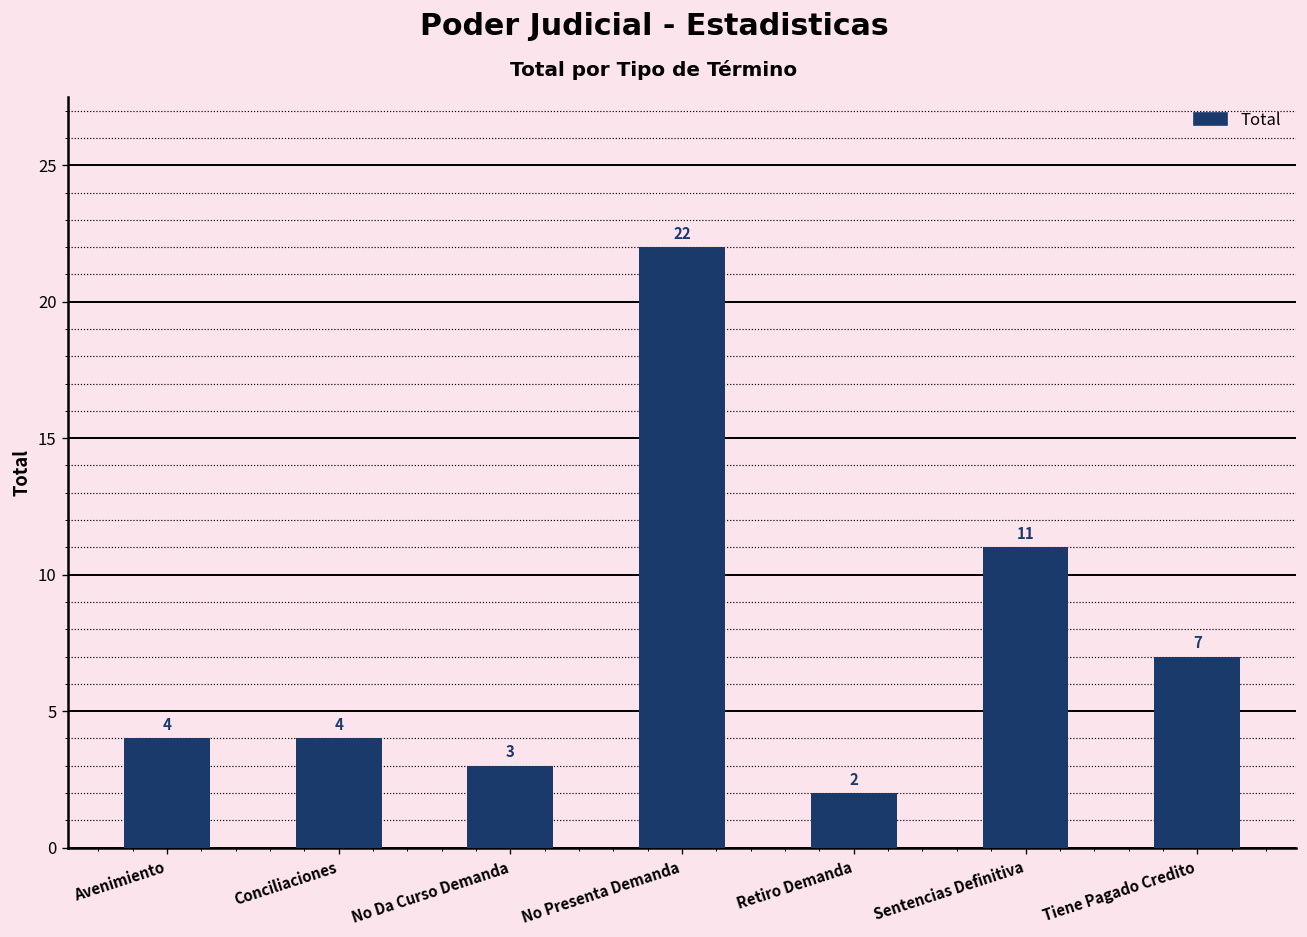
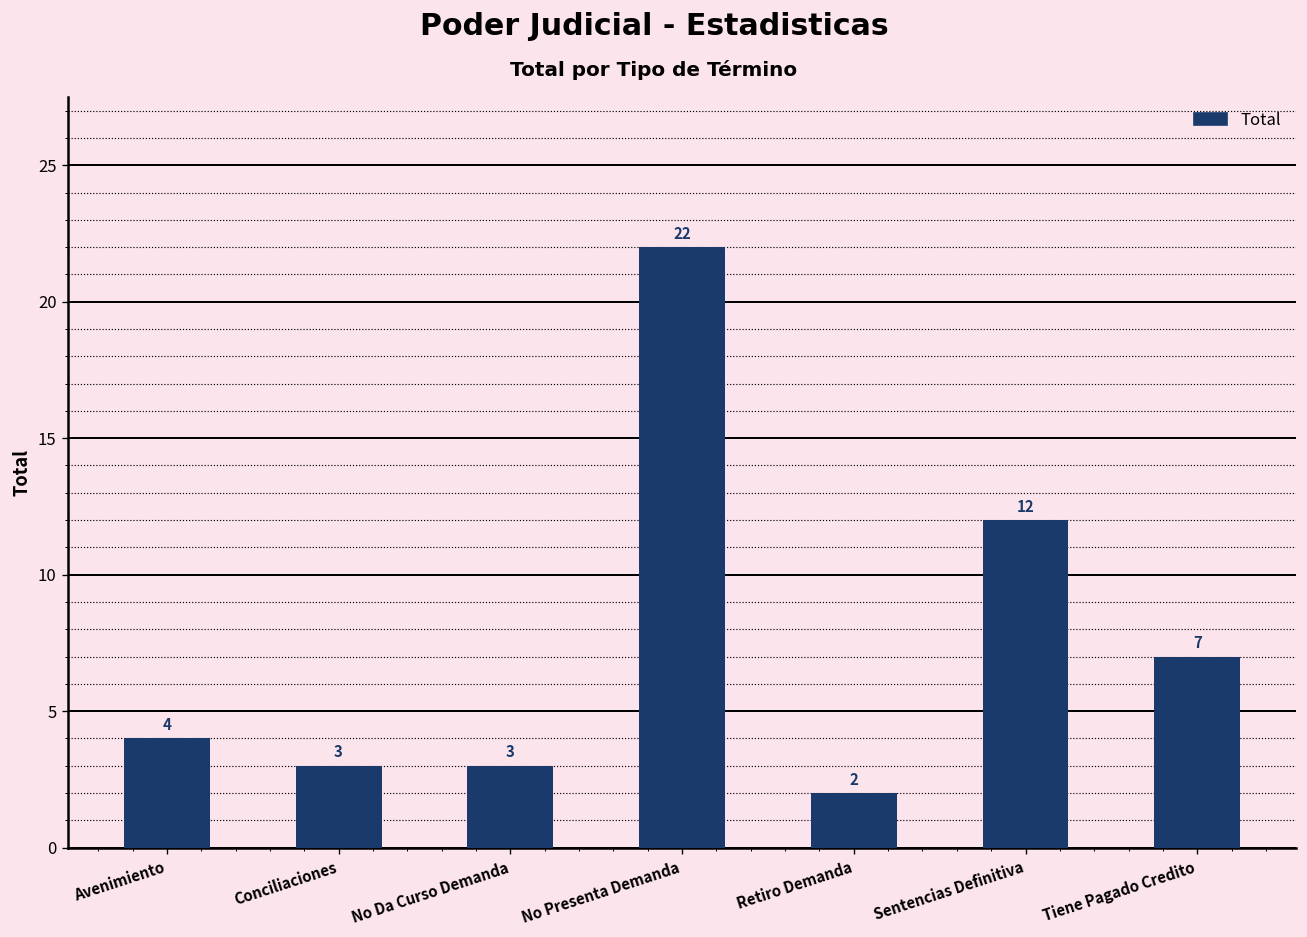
Conciliaciones: 4 -> 3
Sentencias Definitiva: 11 -> 12
